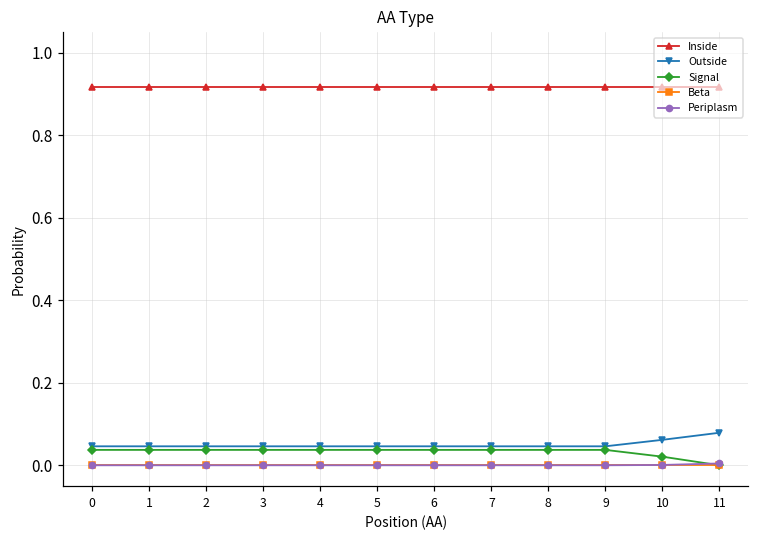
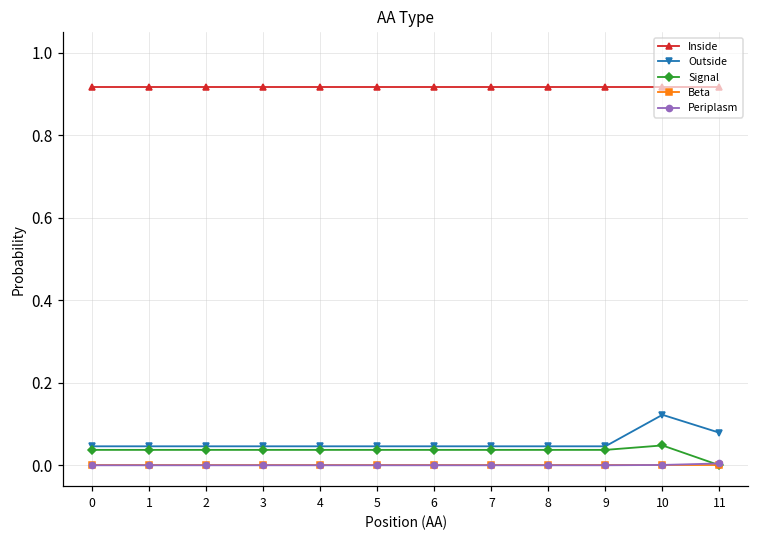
Outside, 10: 0.06 -> 0.12
Signal, 10: 0.02 -> 0.05
